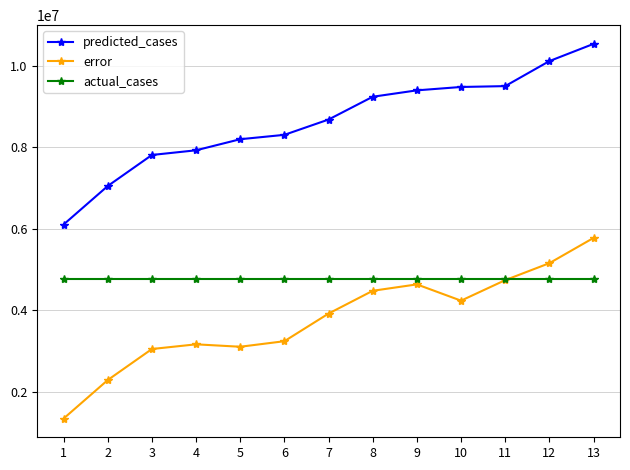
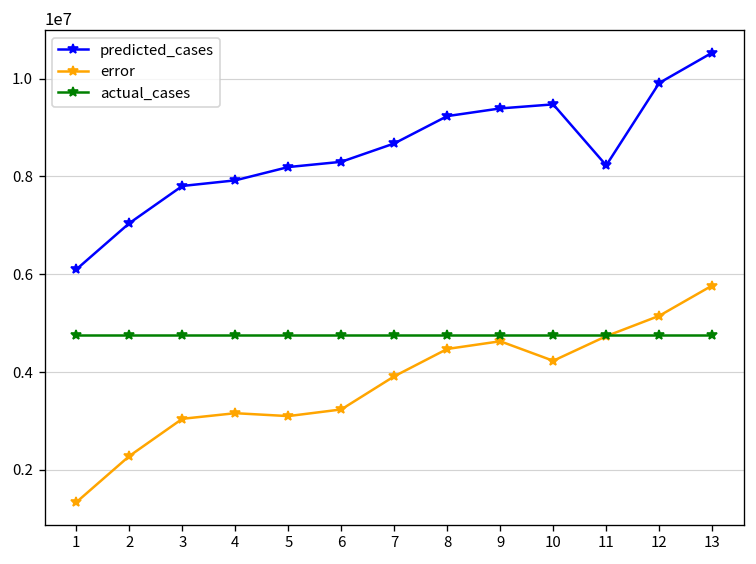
predicted_cases, 11: 9500000 -> 8200000
predicted_cases, 12: 10100000 -> 9900000
